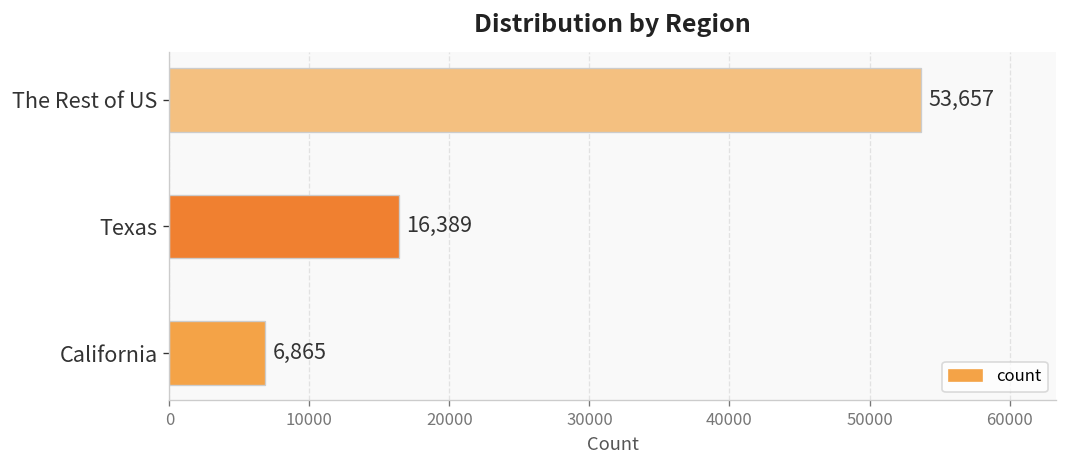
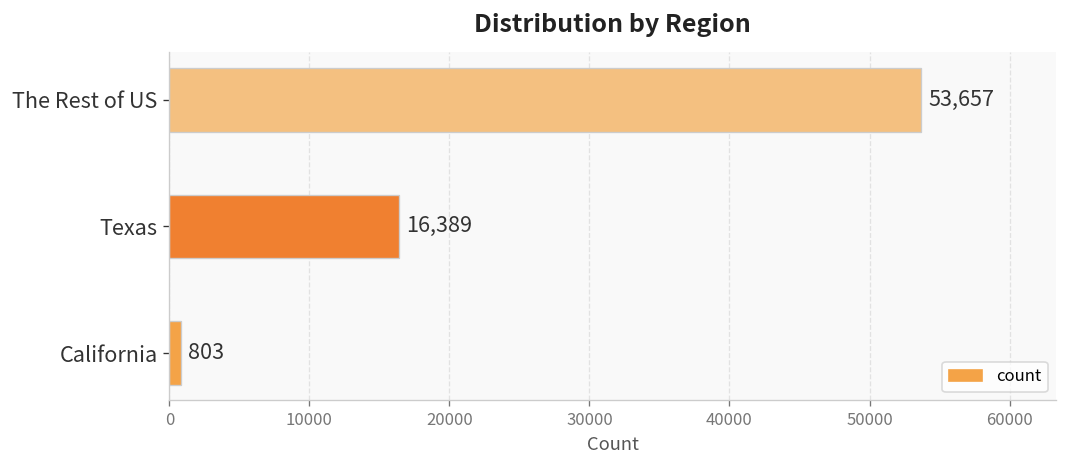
California: 6,865 -> 803
